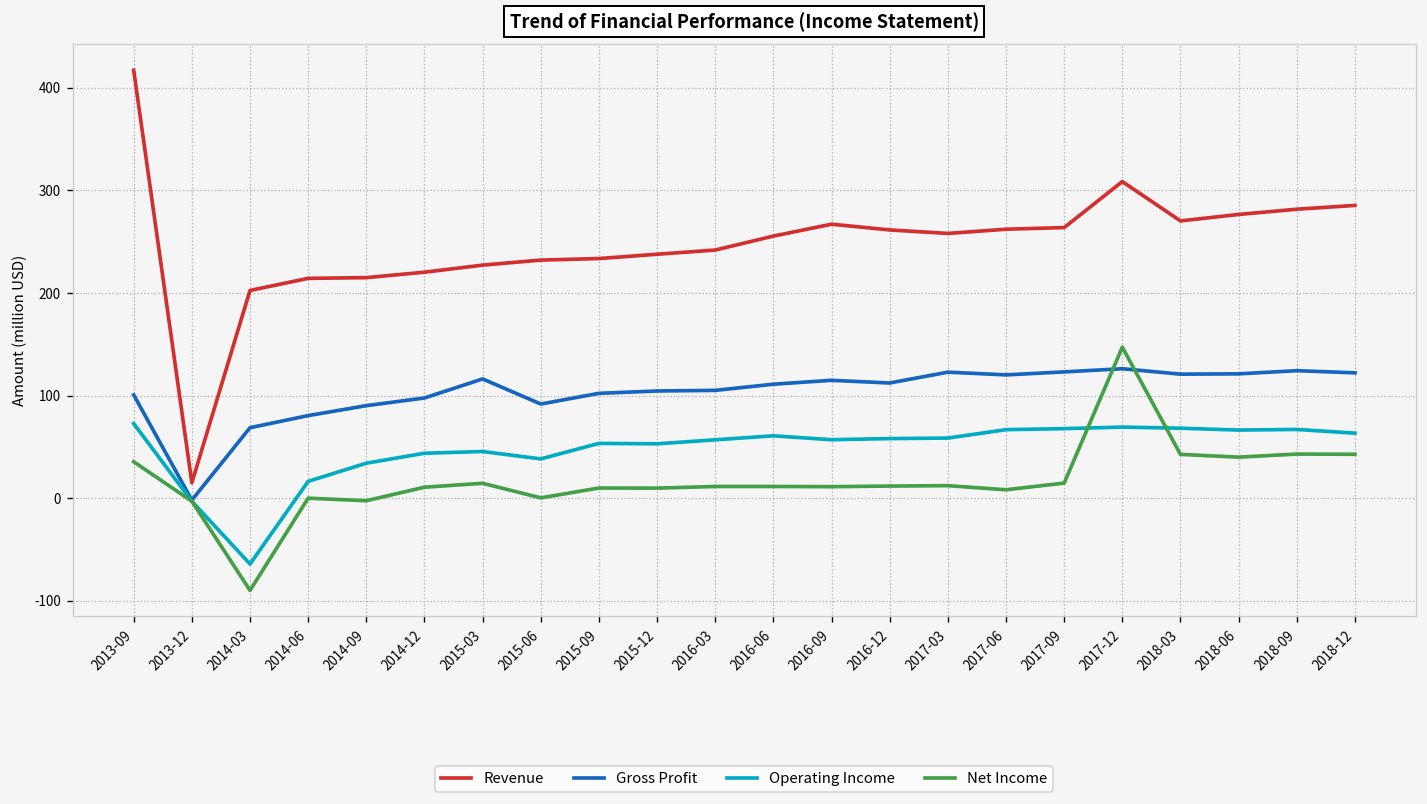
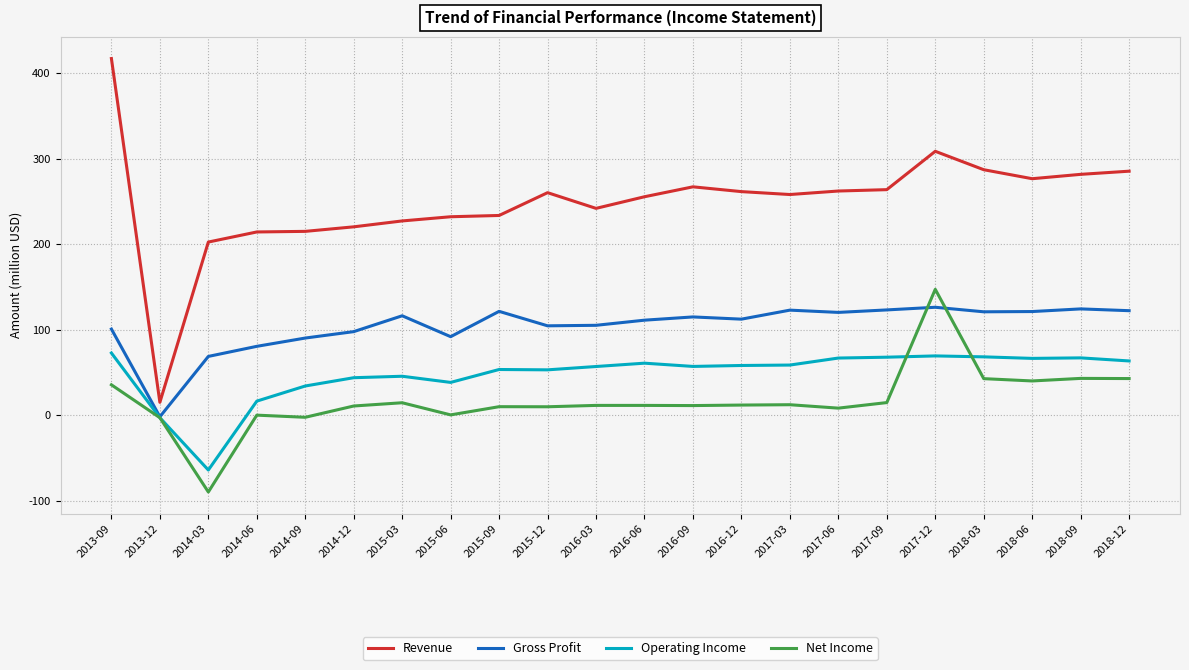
Gross Profit, 2015-09: 100 -> 120
Revenue, 2015-12: 240 -> 260
Revenue, 2018-03: 270 -> 290
